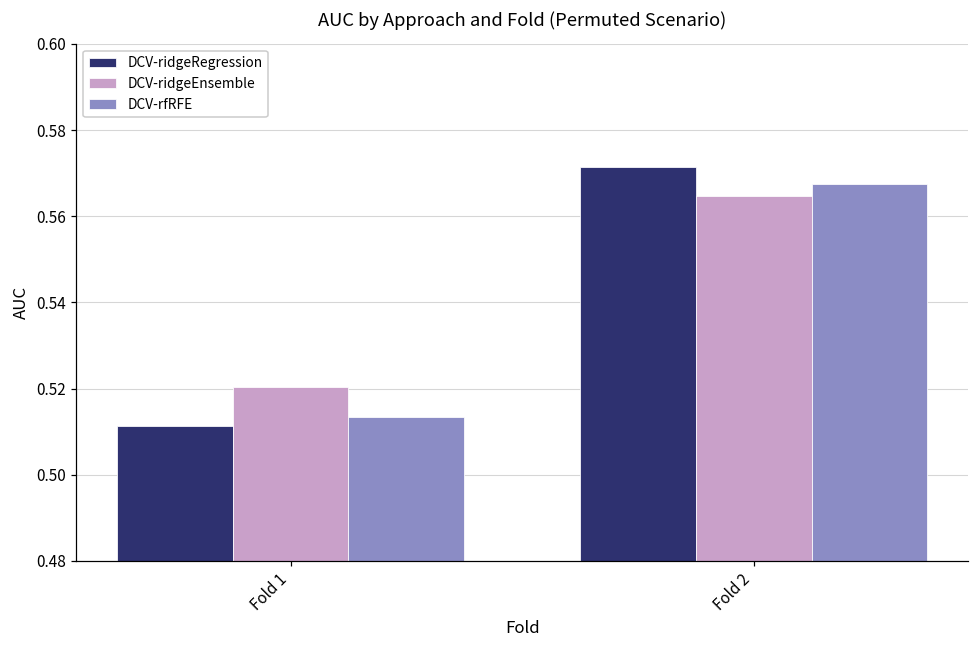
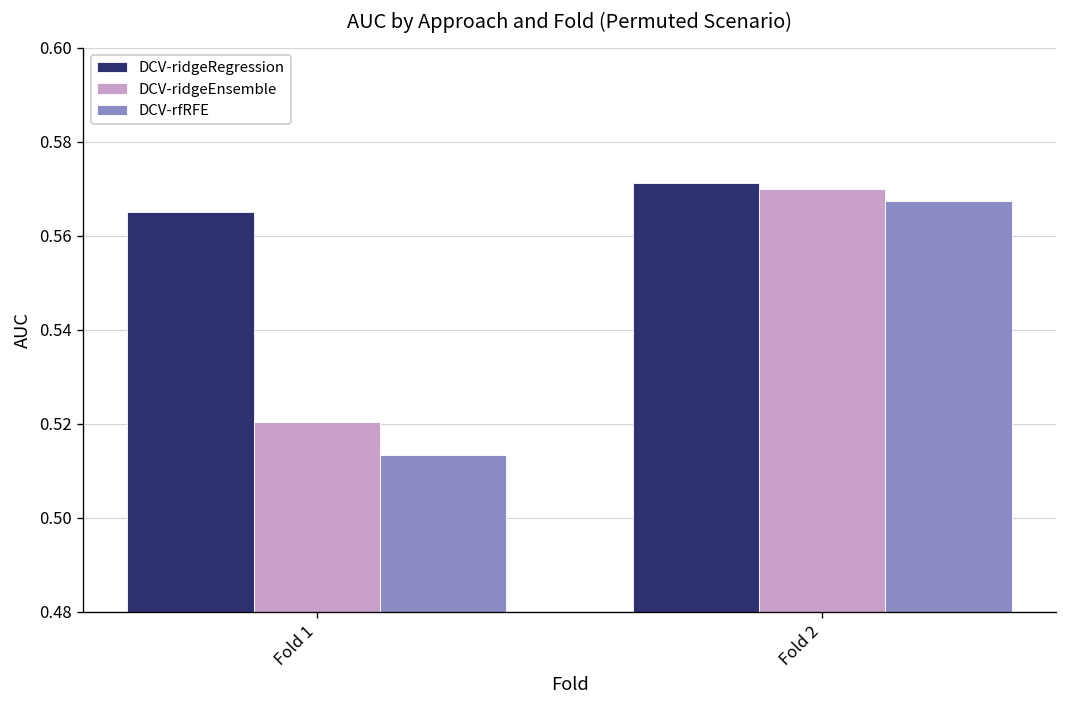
DCV-ridgeRegression, Fold 1: 0.511 -> 0.565
DCV-ridgeEnsemble, Fold 2: 0.565 -> 0.570
